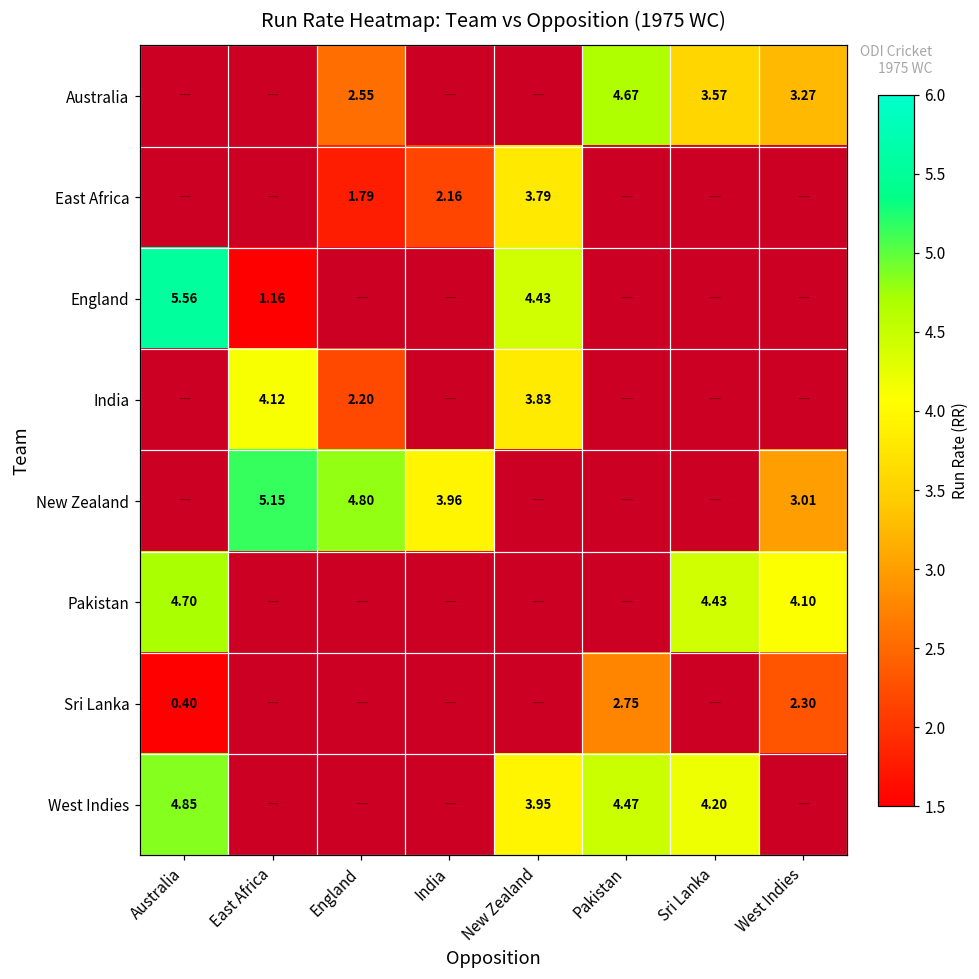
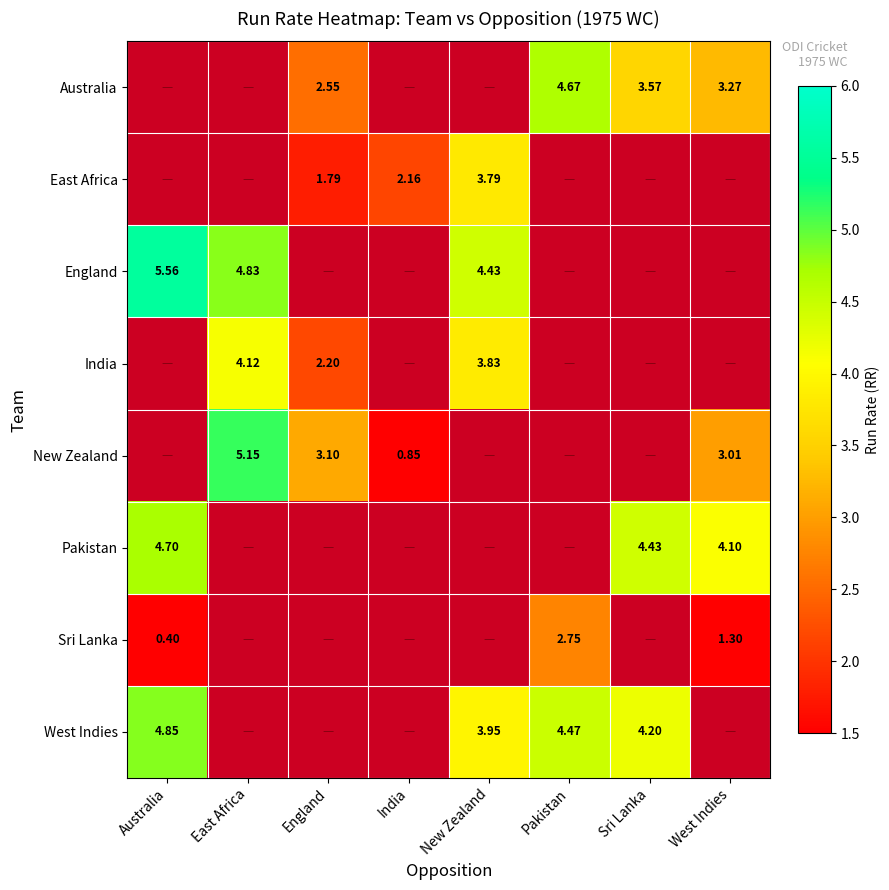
England, East Africa: 1.16 -> 4.83
New Zealand, England: 4.80 -> 3.10
New Zealand, India: 3.96 -> 0.85
Sri Lanka, West Indies: 2.30 -> 1.30
